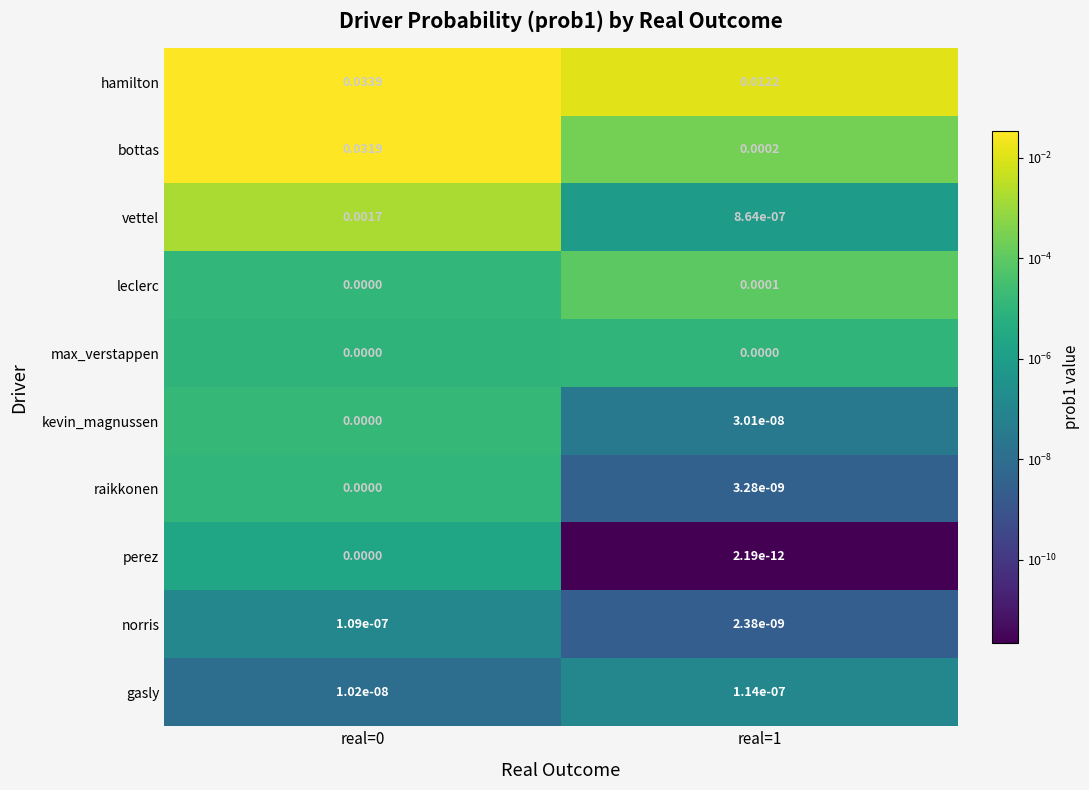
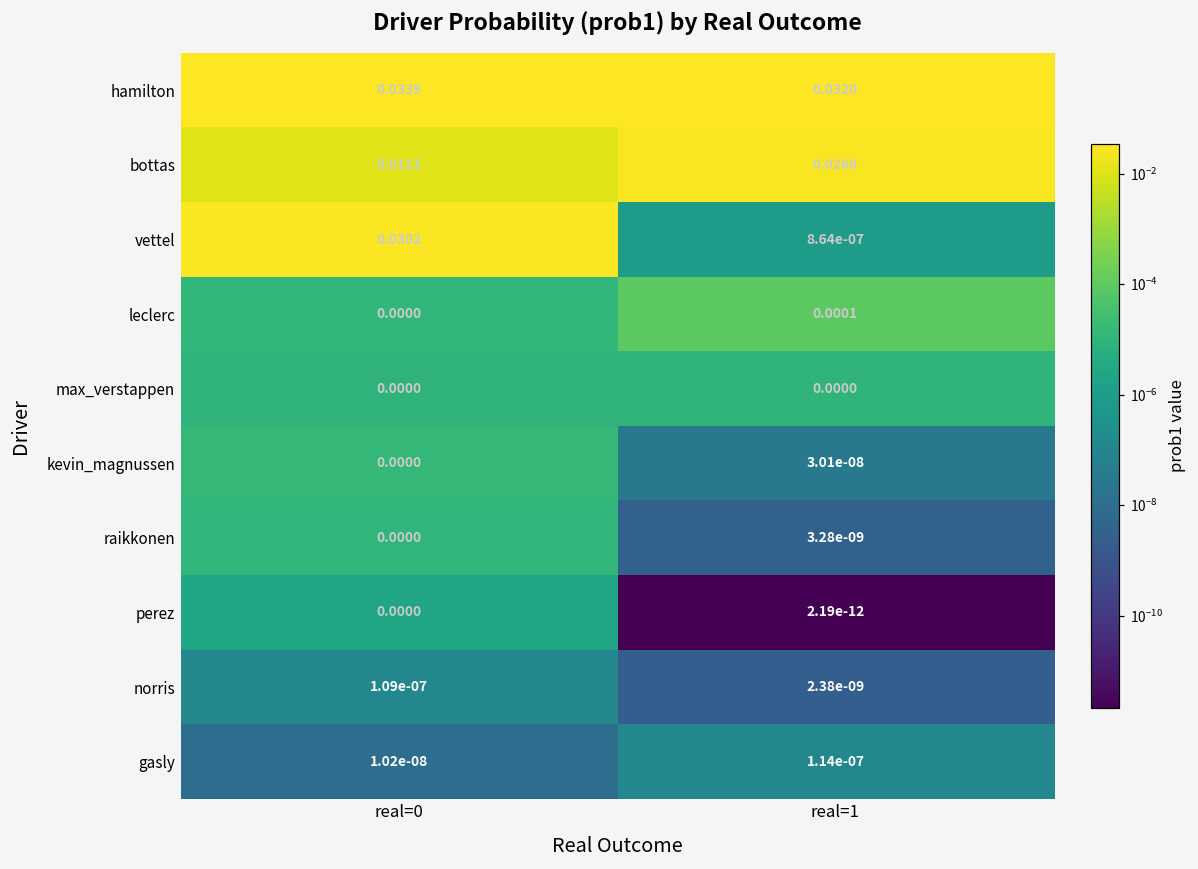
hamilton, real=1: 0.0122 -> 0.0320
bottas, real=0: 0.0319 -> 0.0111
bottas, real=1: 0.0002 -> 0.0268
vettel, real=0: 0.0017 -> 0.0302
